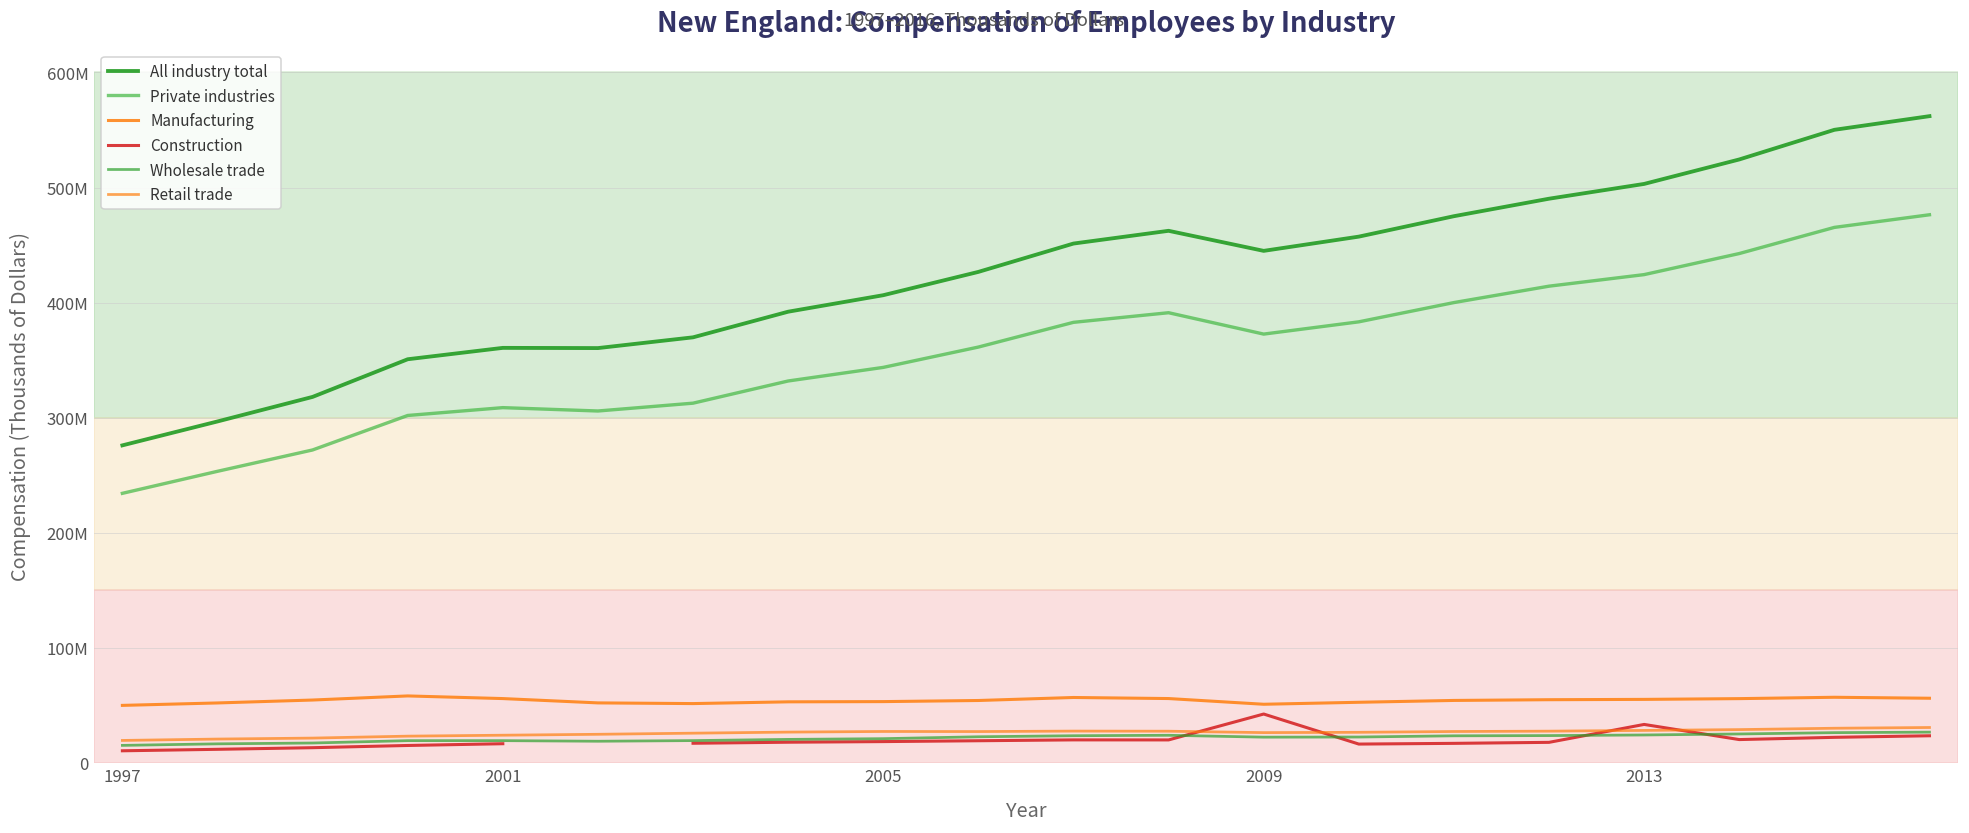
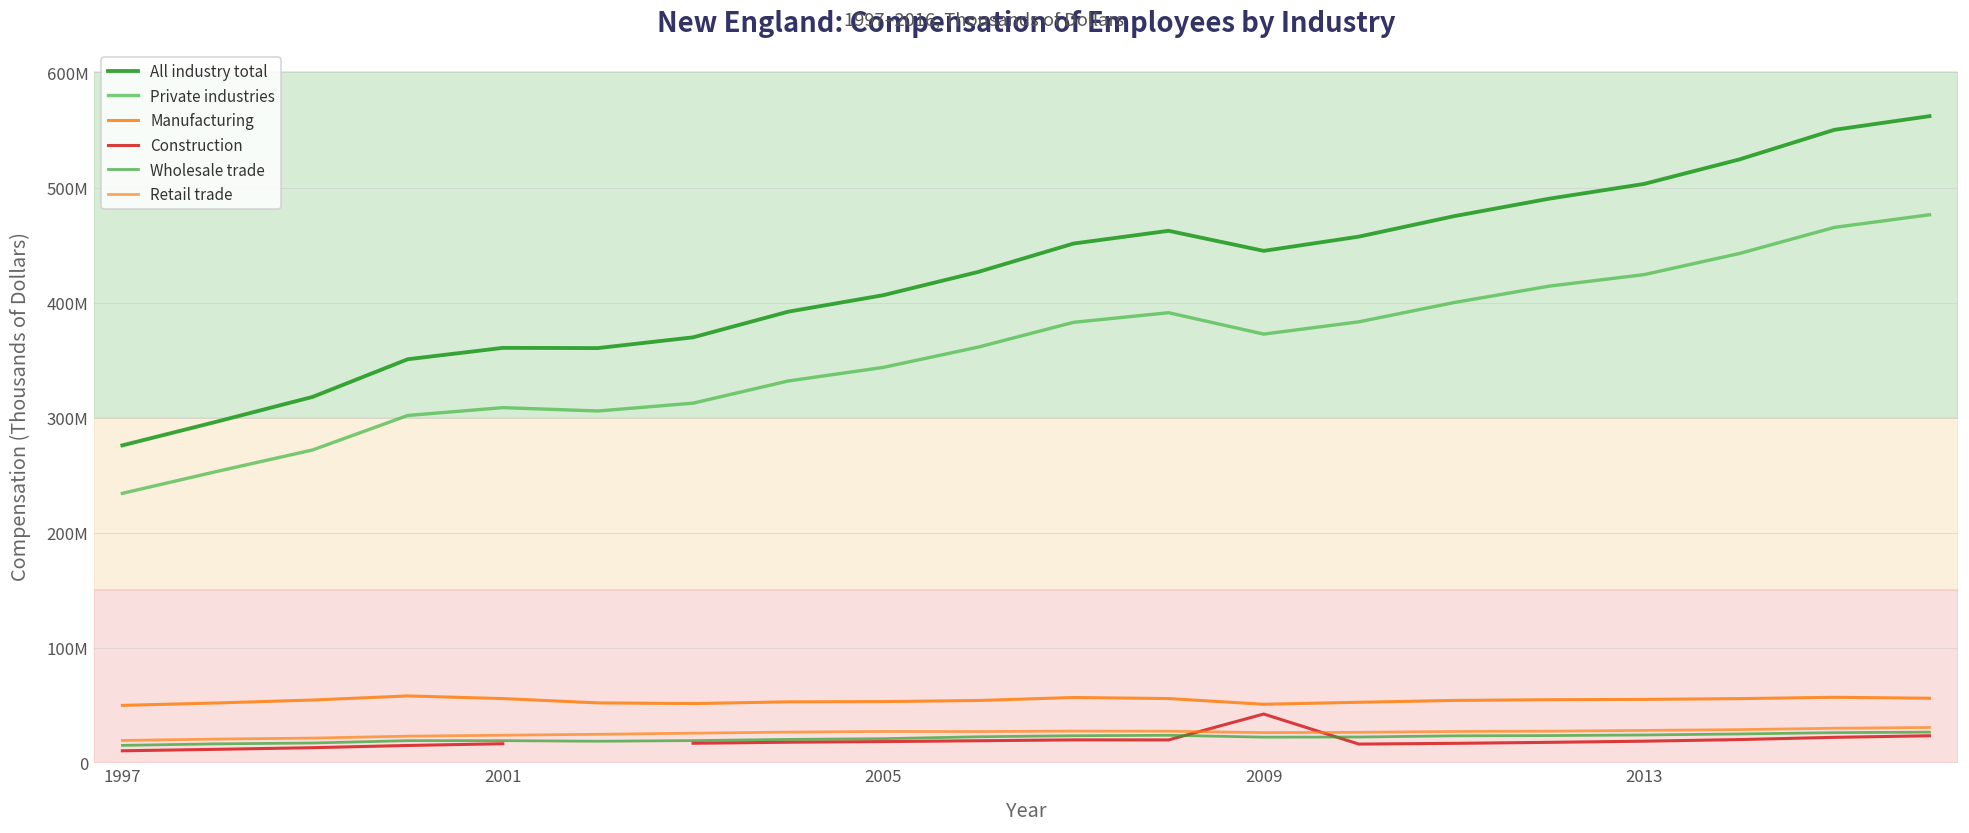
Construction, 2013: 33000000 -> 19000000
